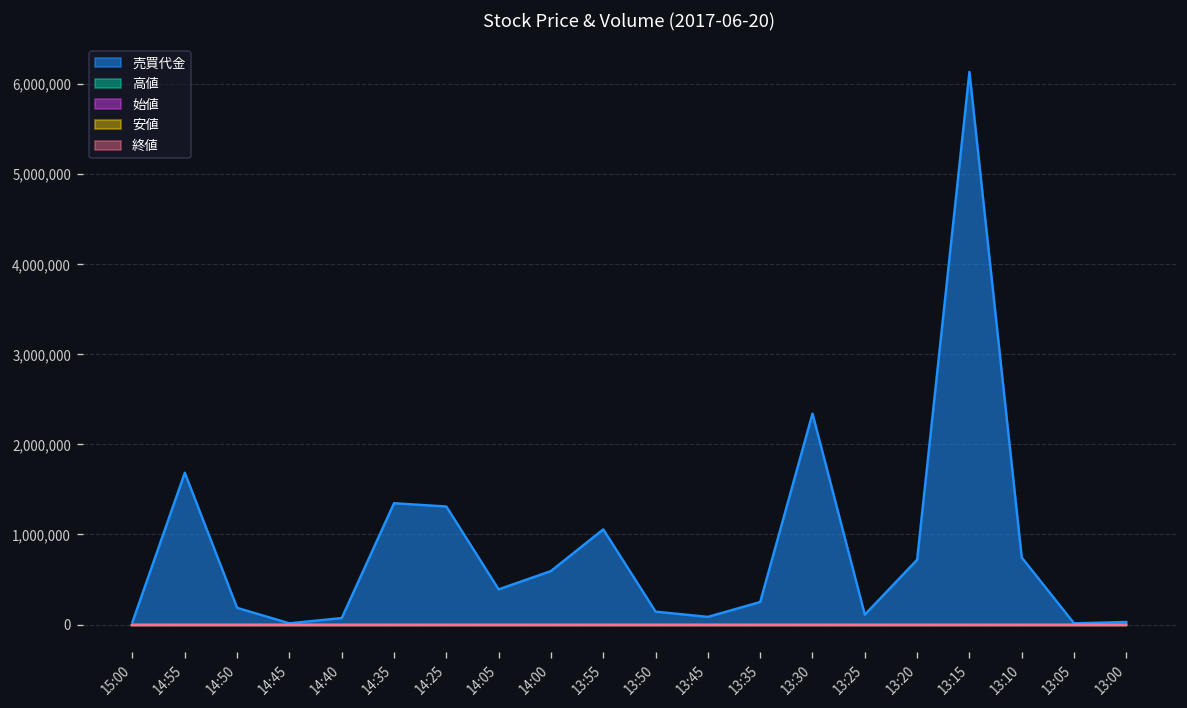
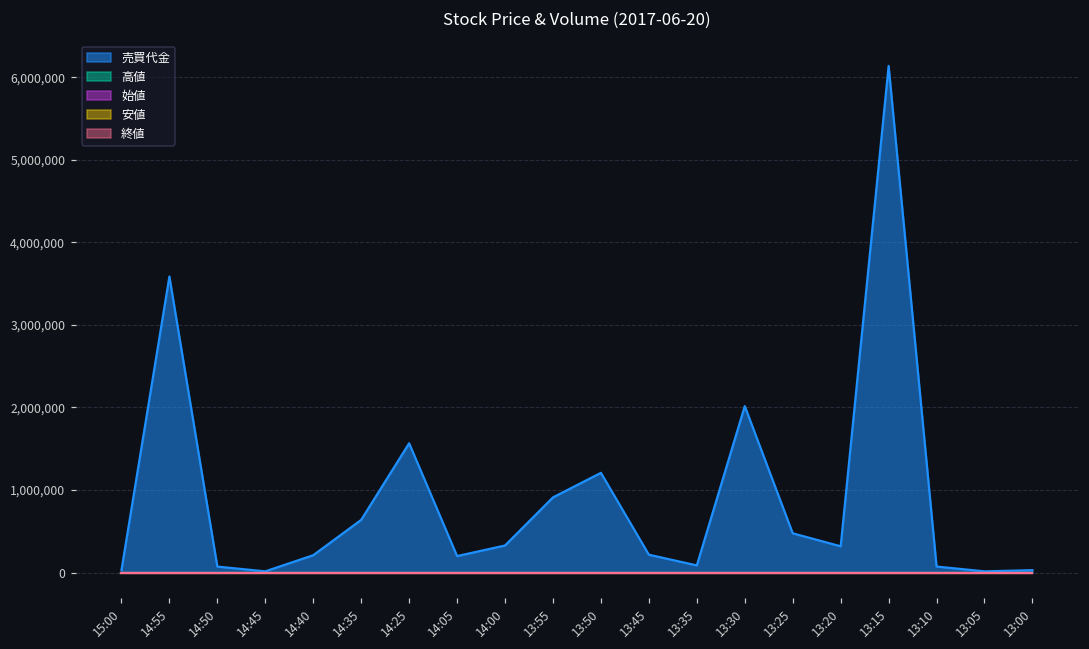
売買代金, 14:55: 1,700,000 -> 3,600,000
売買代金, 14:50: 200,000 -> 100,000
売買代金, 14:40: 100,000 -> 200,000
売買代金, 14:35: 1,300,000 -> 600,000
売買代金, 14:25: 1,300,000 -> 1,600,000
売買代金, 14:05: 400,000 -> 200,000
売買代金, 14:00: 600,000 -> 300,000
売買代金, 13:55: 1,100,000 -> 900,000
売買代金, 13:50: 100,000 -> 1,200,000
売買代金, 13:45: 100,000 -> 200,000
売買代金, 13:35: 300,000 -> 100,000
売買代金, 13:30: 2,300,000 -> 2,000,000
売買代金, 13:25: 100,000 -> 500,000
売買代金, 13:20: 700,000 -> 300,000
売買代金, 13:10: 700,000 -> 100,000
